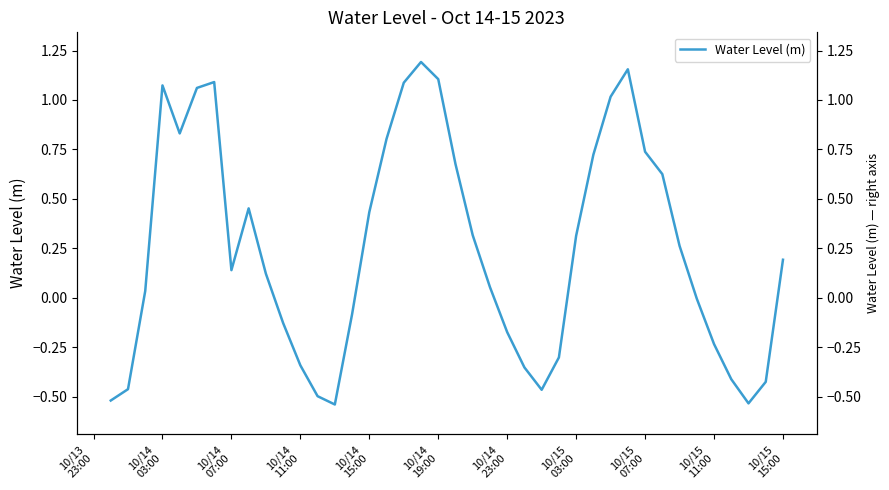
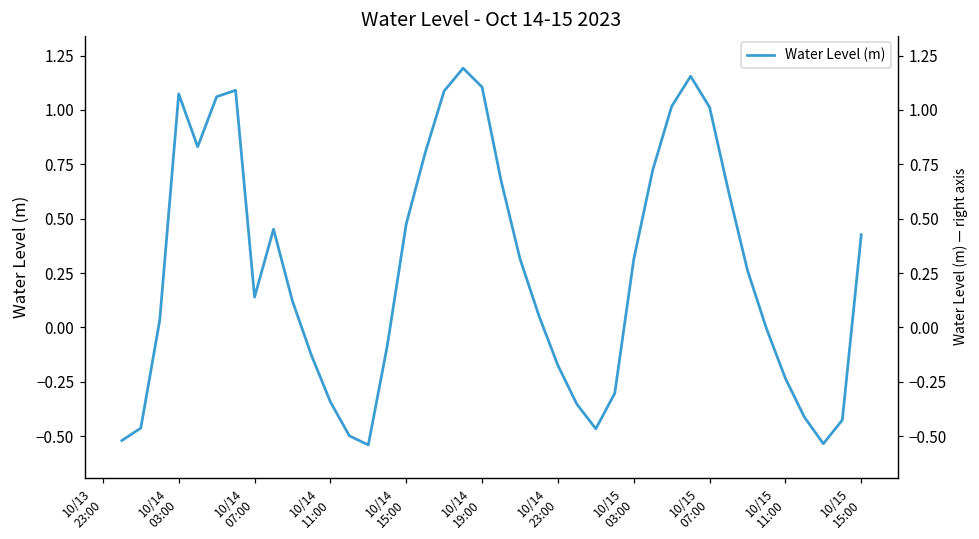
10/14 15:00: 0.43 -> 0.48
10/15 07:00: 0.74 -> 1.01
10/15 15:00: 0.19 -> 0.43
